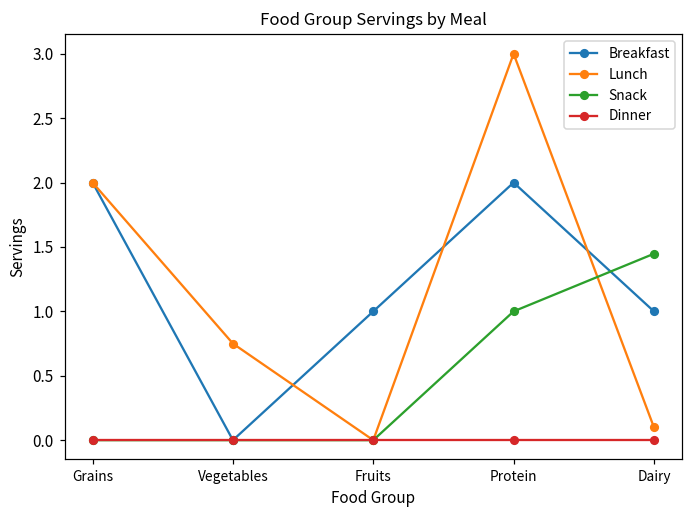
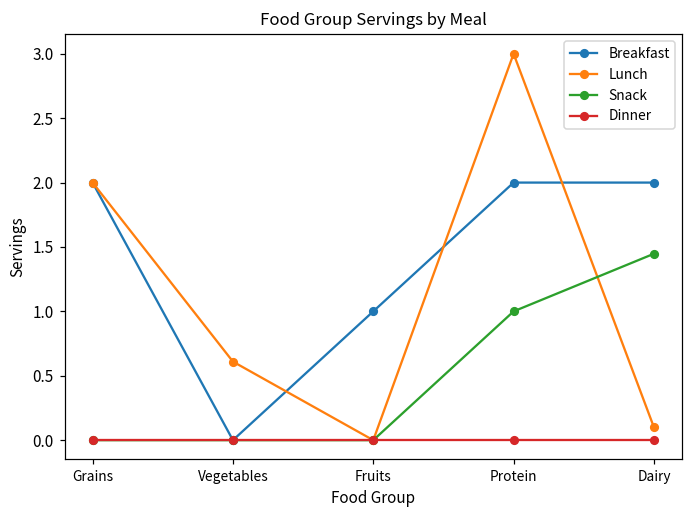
Lunch, Vegetables: 0.75 -> 0.61
Breakfast, Dairy: 1 -> 2
